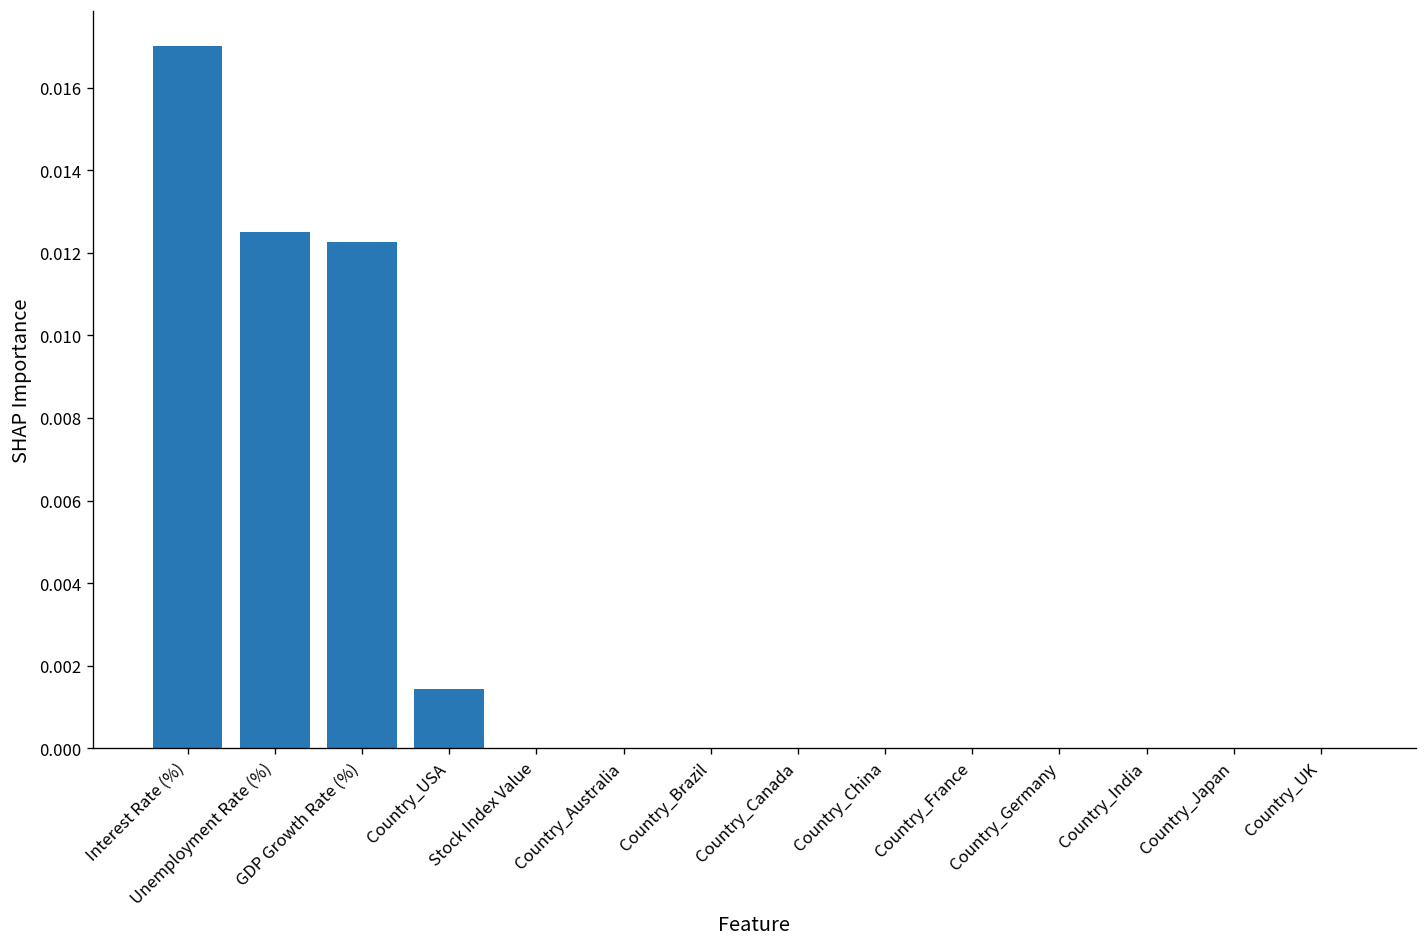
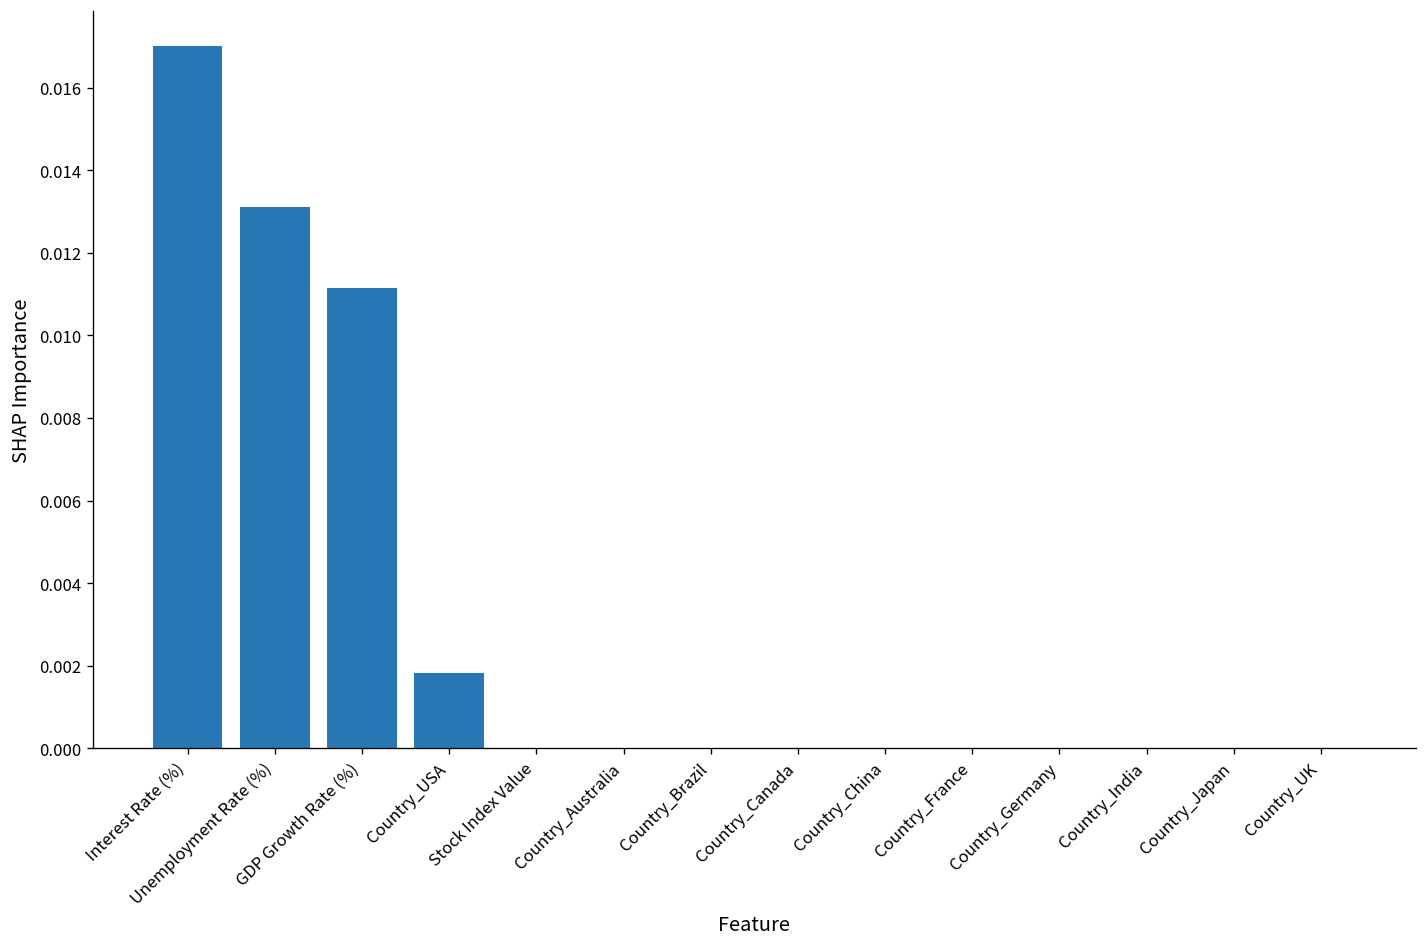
Unemployment Rate (%): 0.0125 -> 0.0131
GDP Growth Rate (%): 0.0123 -> 0.0112
Country_USA: 0.0014 -> 0.0018
